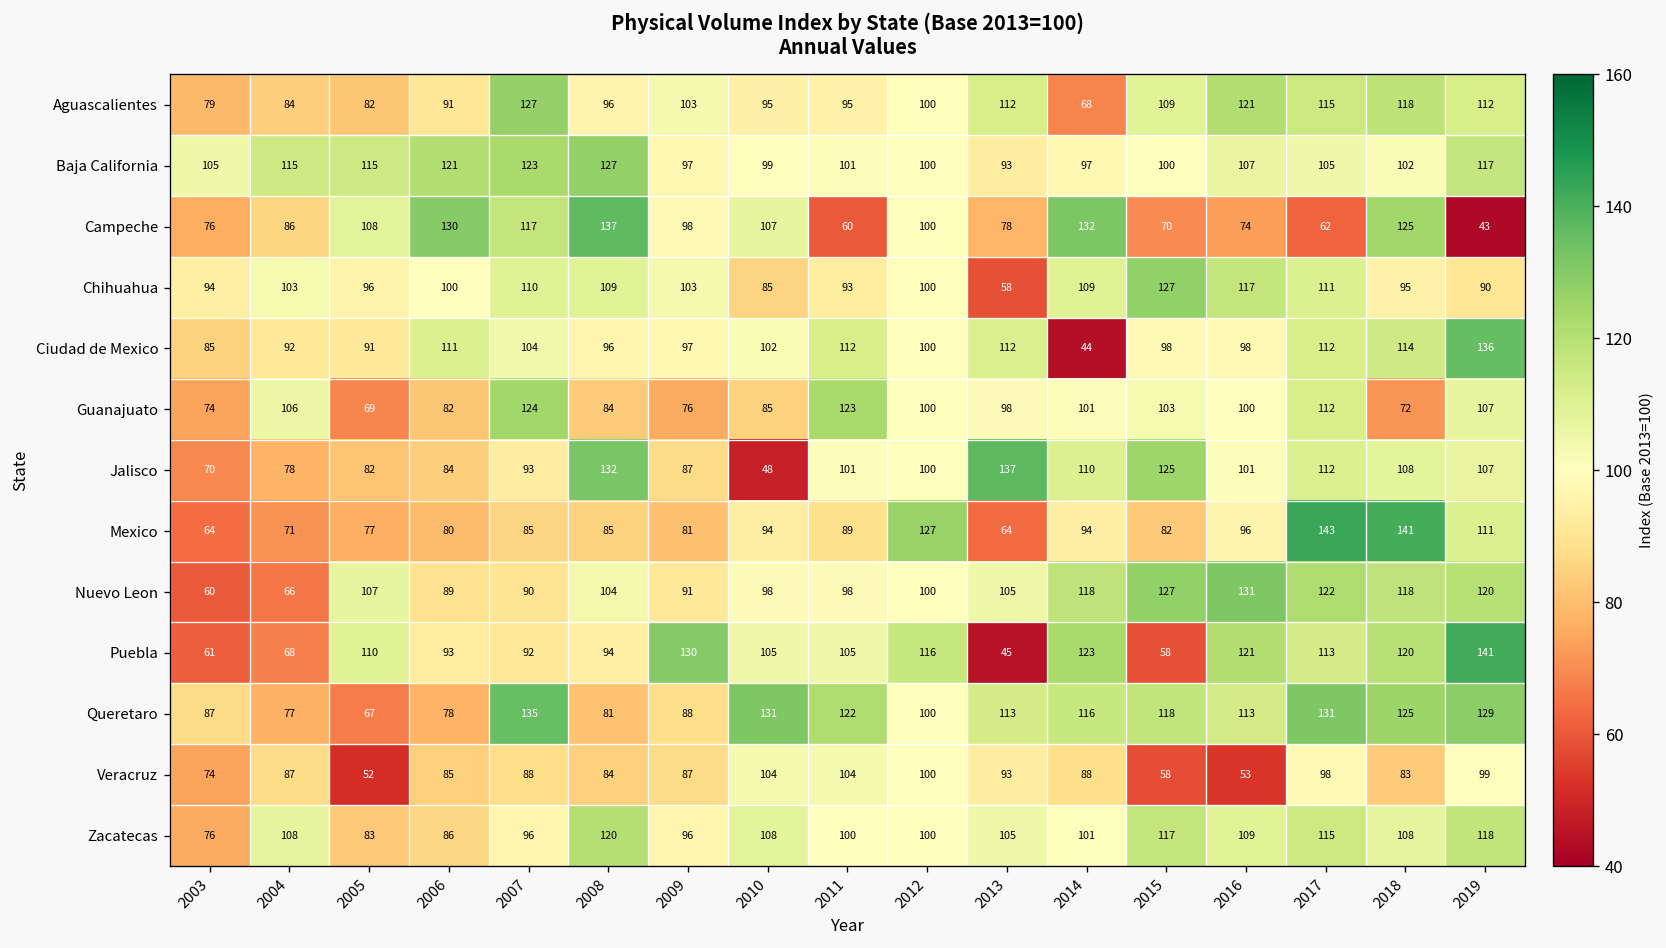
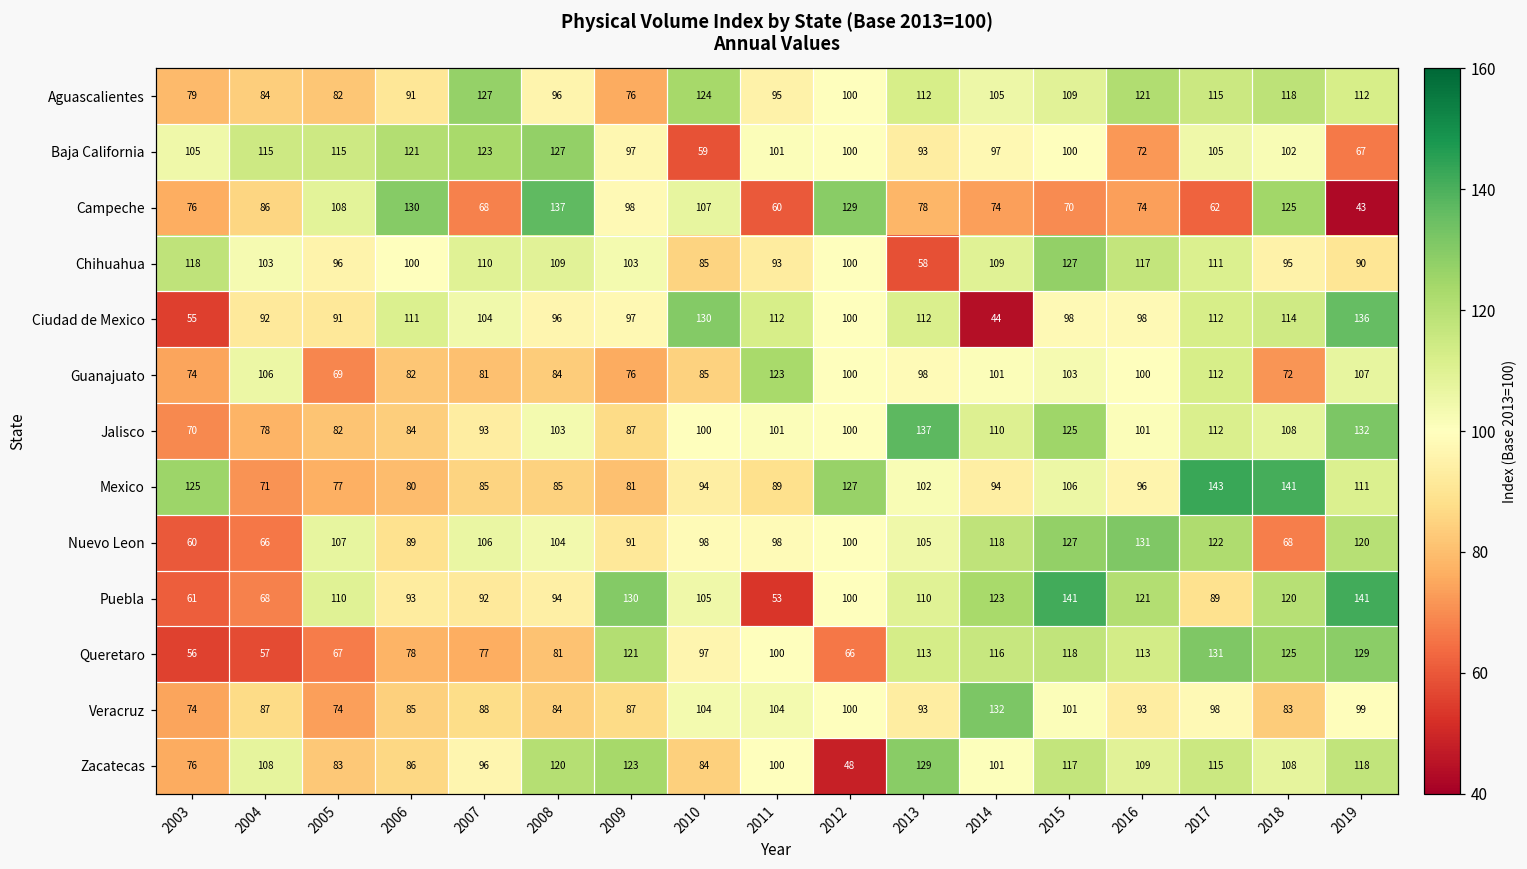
Aguascalientes, 2009: 103 -> 76
Aguascalientes, 2010: 95 -> 124
Aguascalientes, 2014: 68 -> 105
Baja California, 2010: 99 -> 59
Baja California, 2016: 107 -> 72
Baja California, 2019: 117 -> 67
Campeche, 2007: 117 -> 68
Campeche, 2012: 100 -> 129
Campeche, 2014: 132 -> 74
Chihuahua, 2003: 94 -> 118
Ciudad de Mexico, 2003: 85 -> 55
Ciudad de Mexico, 2010: 102 -> 130
Guanajuato, 2007: 124 -> 81
Jalisco, 2008: 132 -> 103
Jalisco, 2010: 48 -> 100
Jalisco, 2019: 107 -> 132
Mexico, 2003: 64 -> 125
Mexico, 2013: 64 -> 102
Mexico, 2015: 82 -> 106
Nuevo Leon, 2007: 90 -> 106
Nuevo Leon, 2018: 118 -> 68
Puebla, 2011: 105 -> 53
Puebla, 2012: 116 -> 100
Puebla, 2013: 45 -> 110
Puebla, 2015: 58 -> 141
Puebla, 2017: 113 -> 89
Queretaro, 2003: 87 -> 56
Queretaro, 2004: 77 -> 57
Queretaro, 2007: 135 -> 77
Queretaro, 2009: 88 -> 121
Queretaro, 2010: 131 -> 97
Queretaro, 2011: 122 -> 100
Queretaro, 2012: 100 -> 66
Veracruz, 2005: 52 -> 74
Veracruz, 2014: 88 -> 132
Veracruz, 2015: 58 -> 101
Veracruz, 2016: 53 -> 93
Zacatecas, 2009: 96 -> 123
Zacatecas, 2010: 108 -> 84
Zacatecas, 2012: 100 -> 48
Zacatecas, 2013: 105 -> 129
